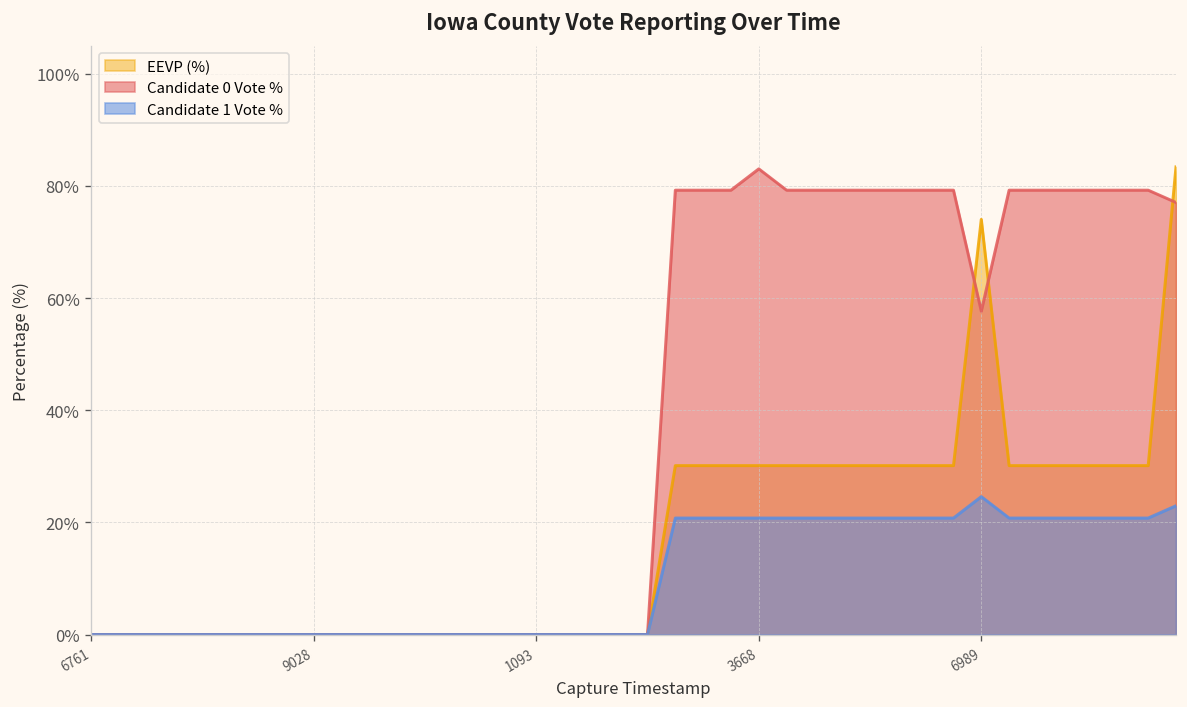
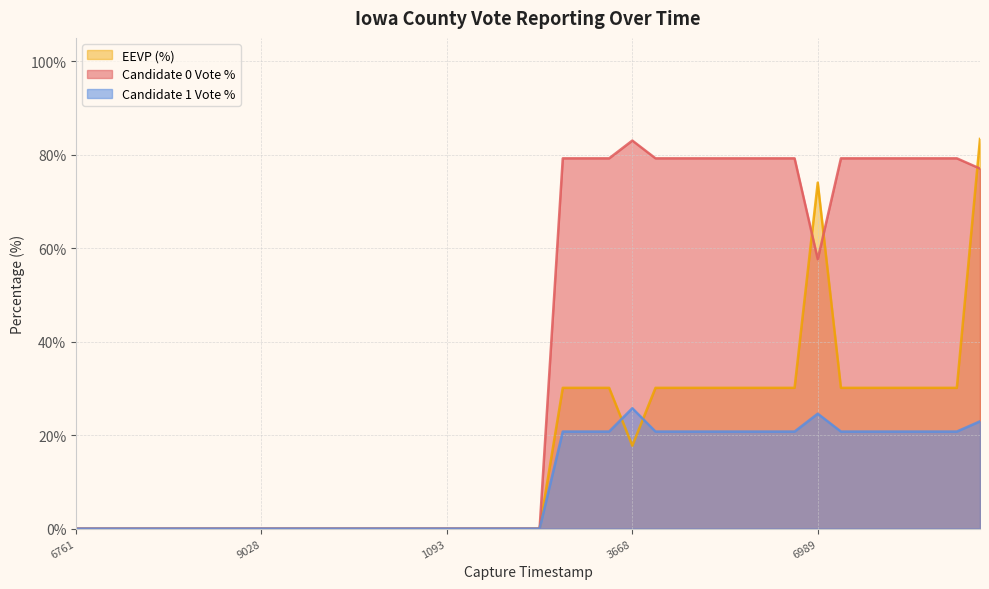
EEVP (%), 3668: 30% -> 18%
Candidate 1 Vote %, 3668: 21% -> 26%
